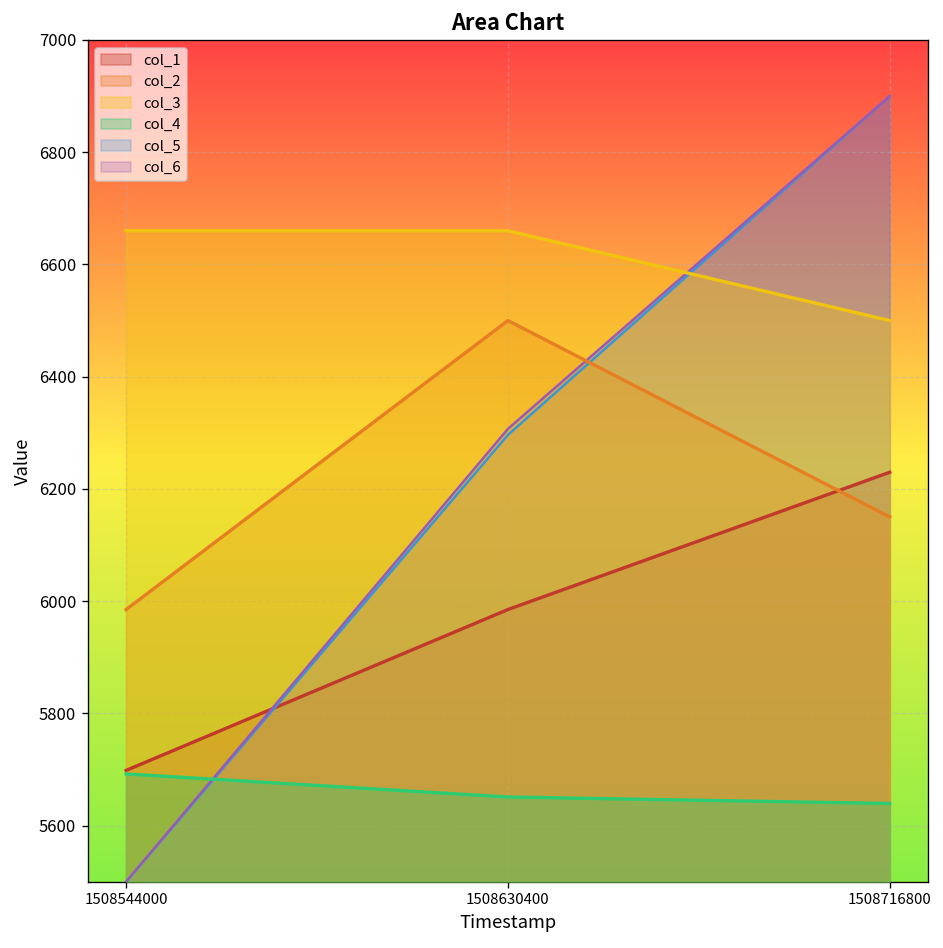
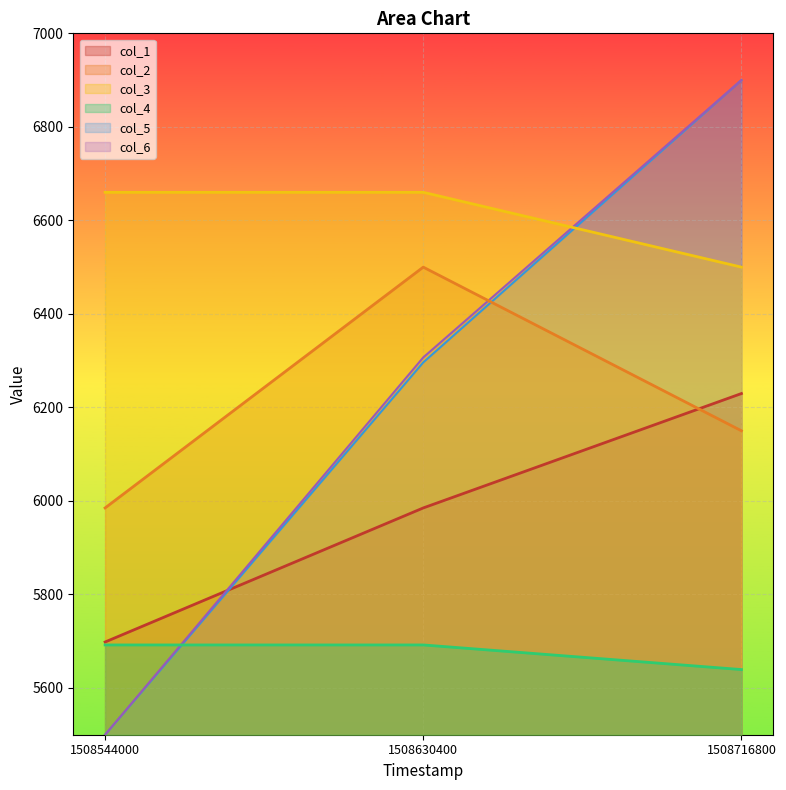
col_4, 1508630400: 5650 -> 5690
